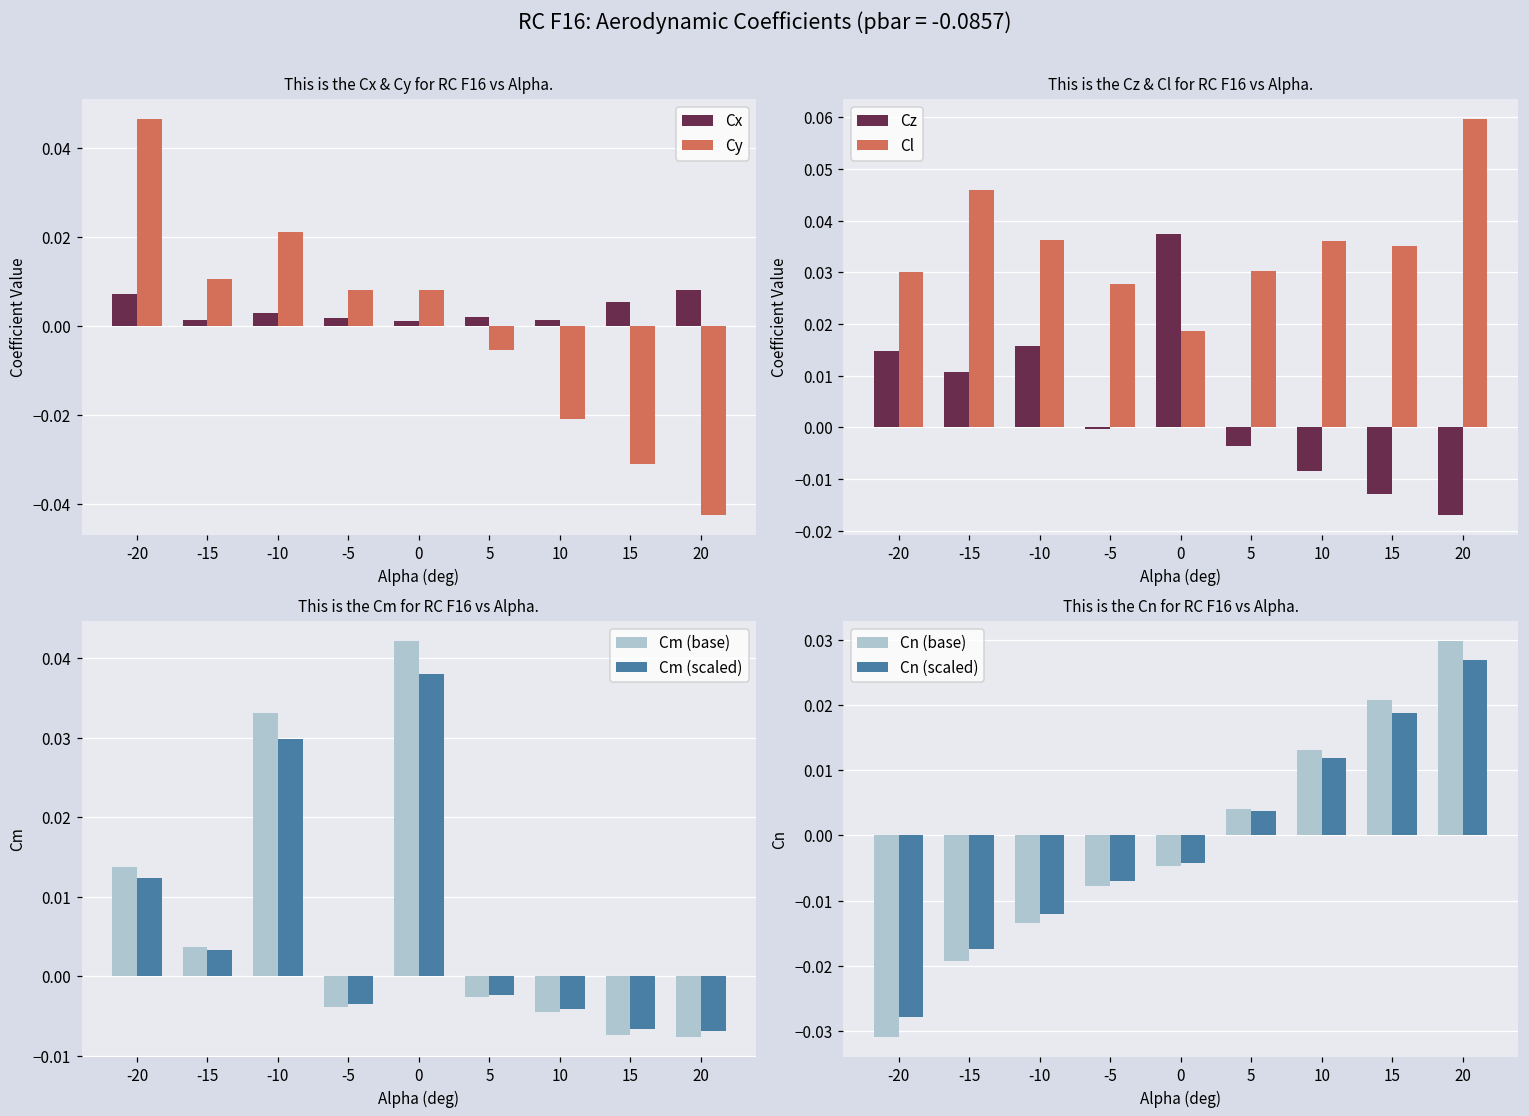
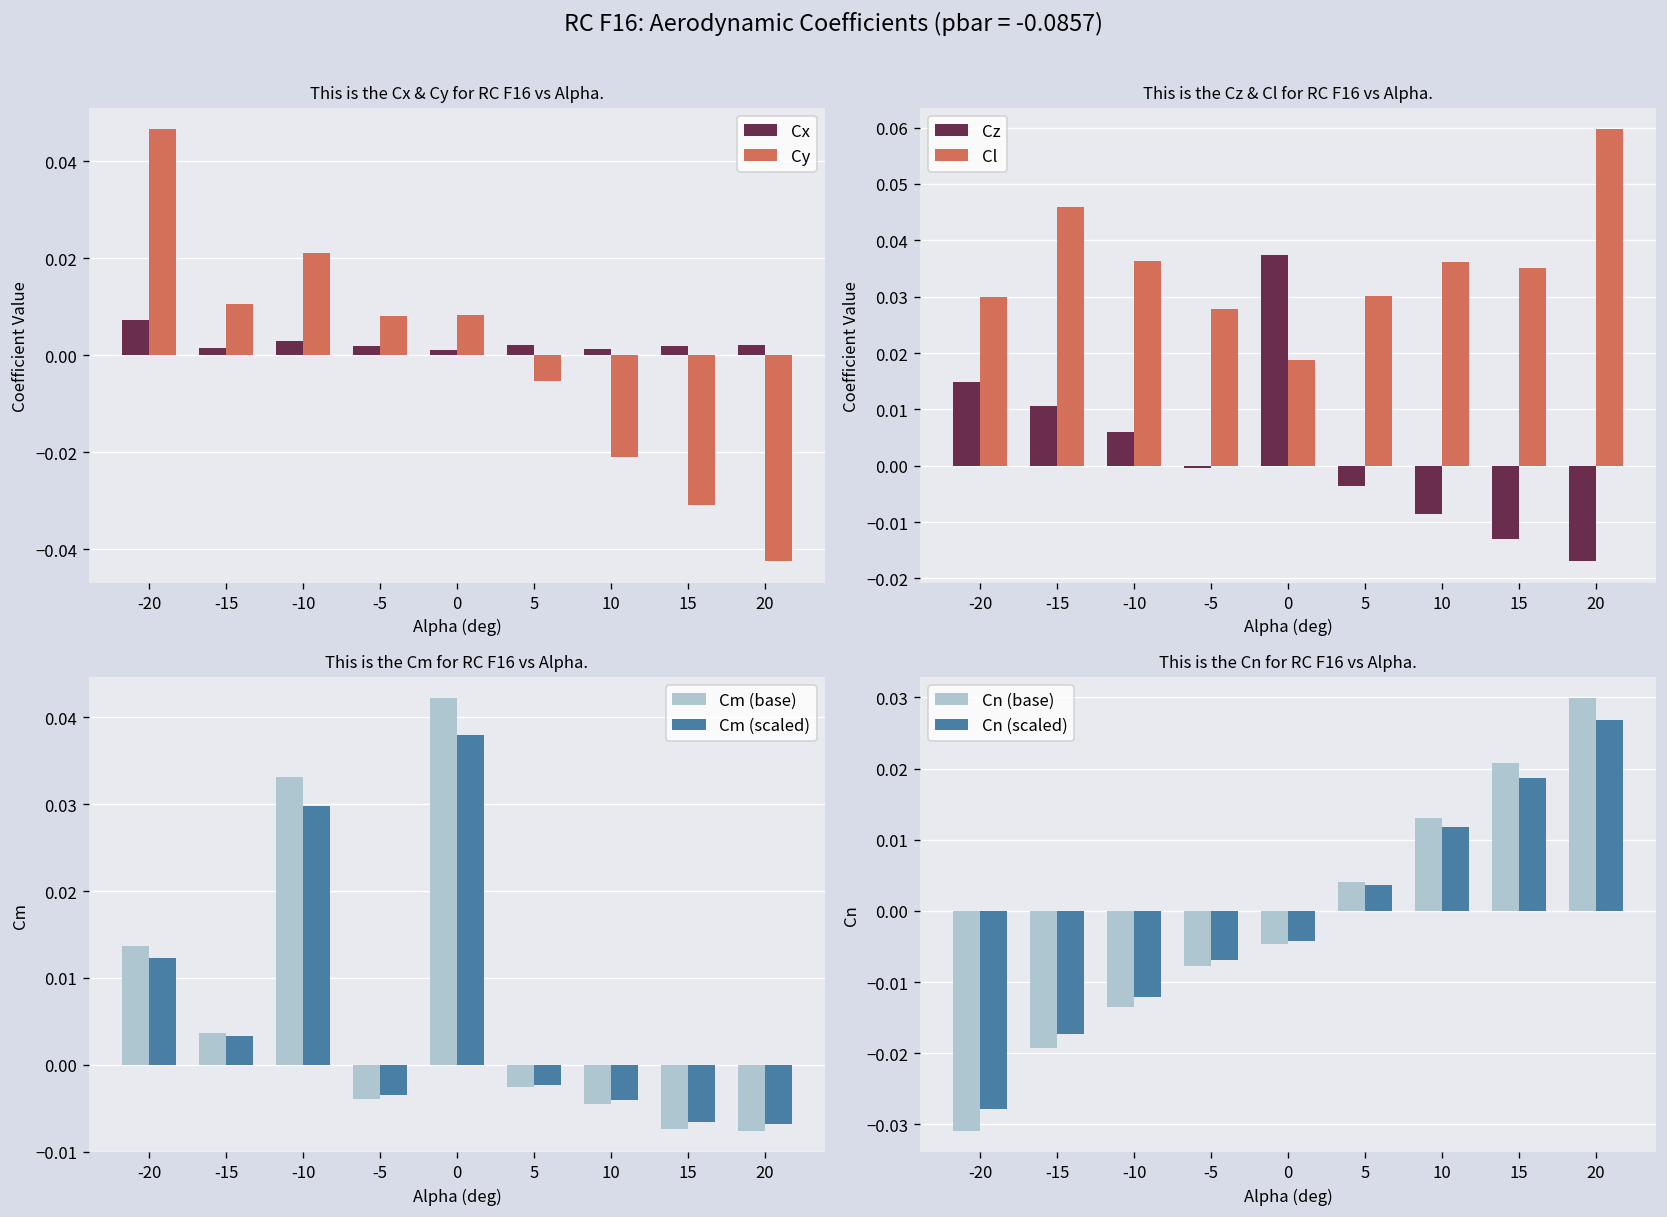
This is the Cx & Cy for RC F16 vs Alpha., Cx, 15: 0.005 -> 0.002
This is the Cx & Cy for RC F16 vs Alpha., Cx, 20: 0.008 -> 0.002
This is the Cz & Cl for RC F16 vs Alpha., Cz, -10: 0.016 -> 0.006
